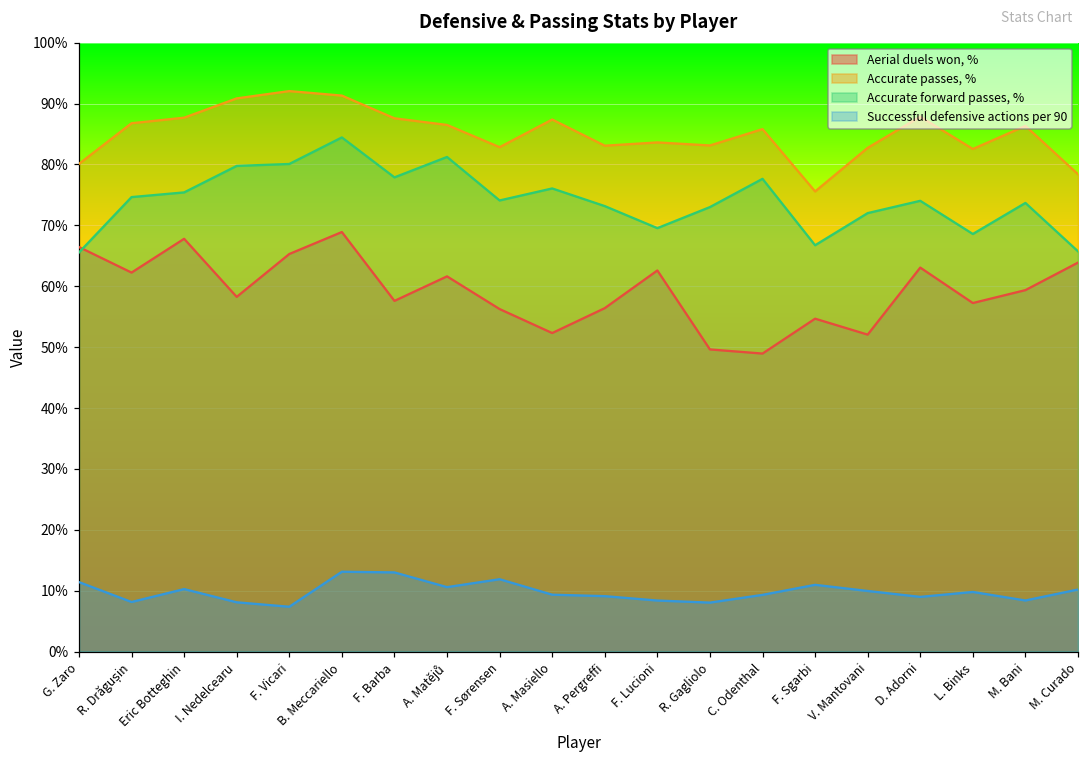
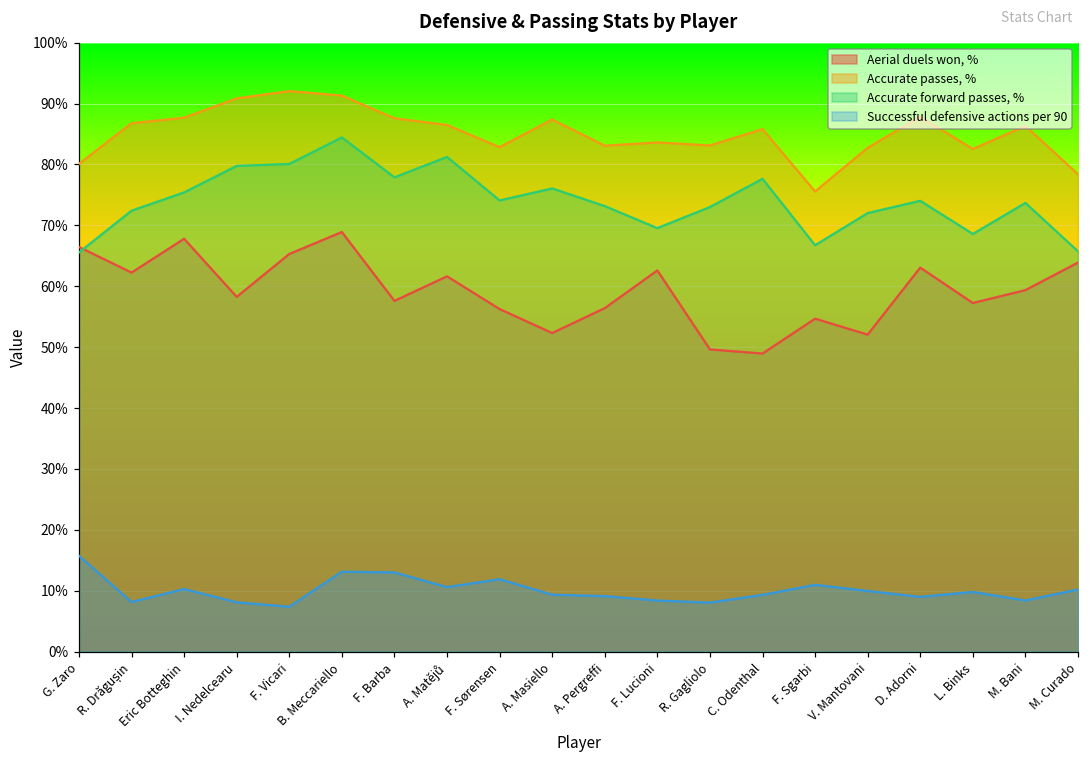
Successful defensive actions per 90, G. Zaro: 11% -> 16%
Accurate forward passes, %, R. Drăgușin: 75% -> 72%
